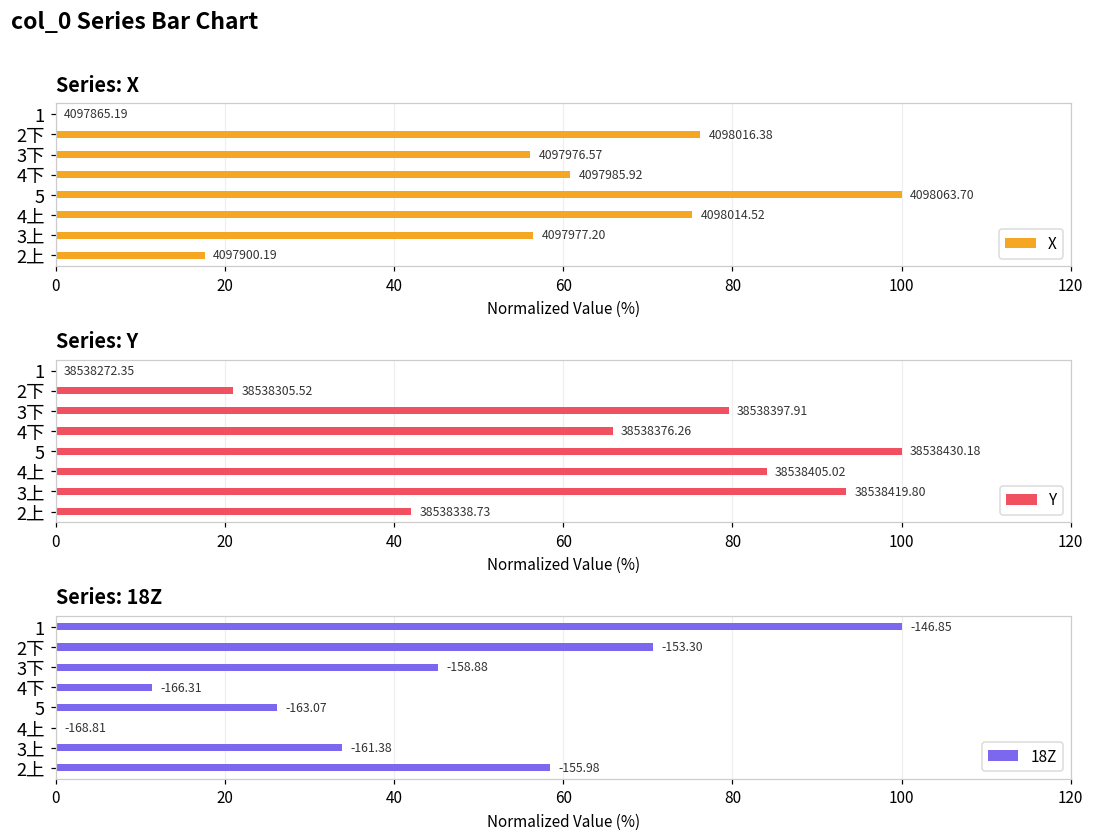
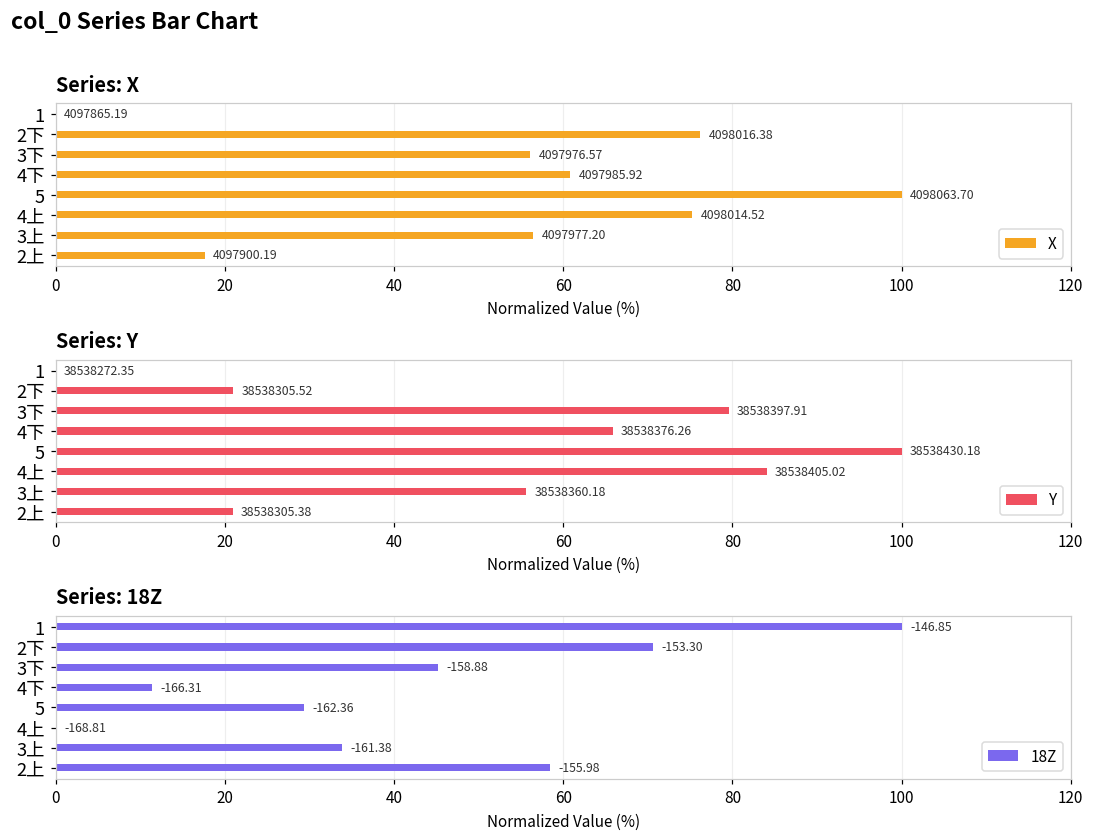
Series: Y, 3上: 38538419.80 -> 38538360.18
Series: Y, 2上: 38538338.73 -> 38538305.38
Series: 18Z, 5: -163.07 -> -162.36
